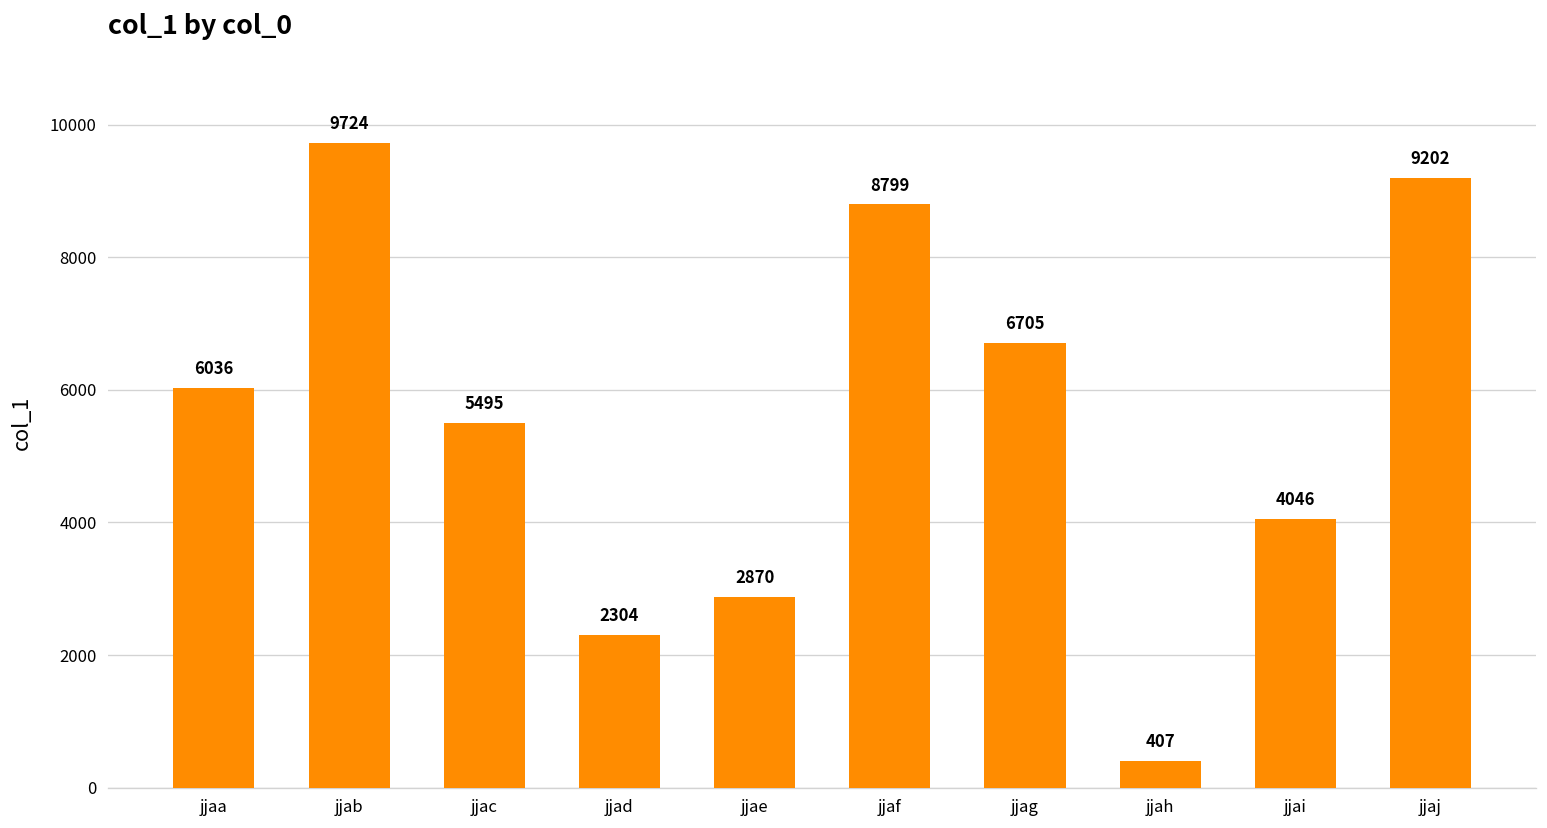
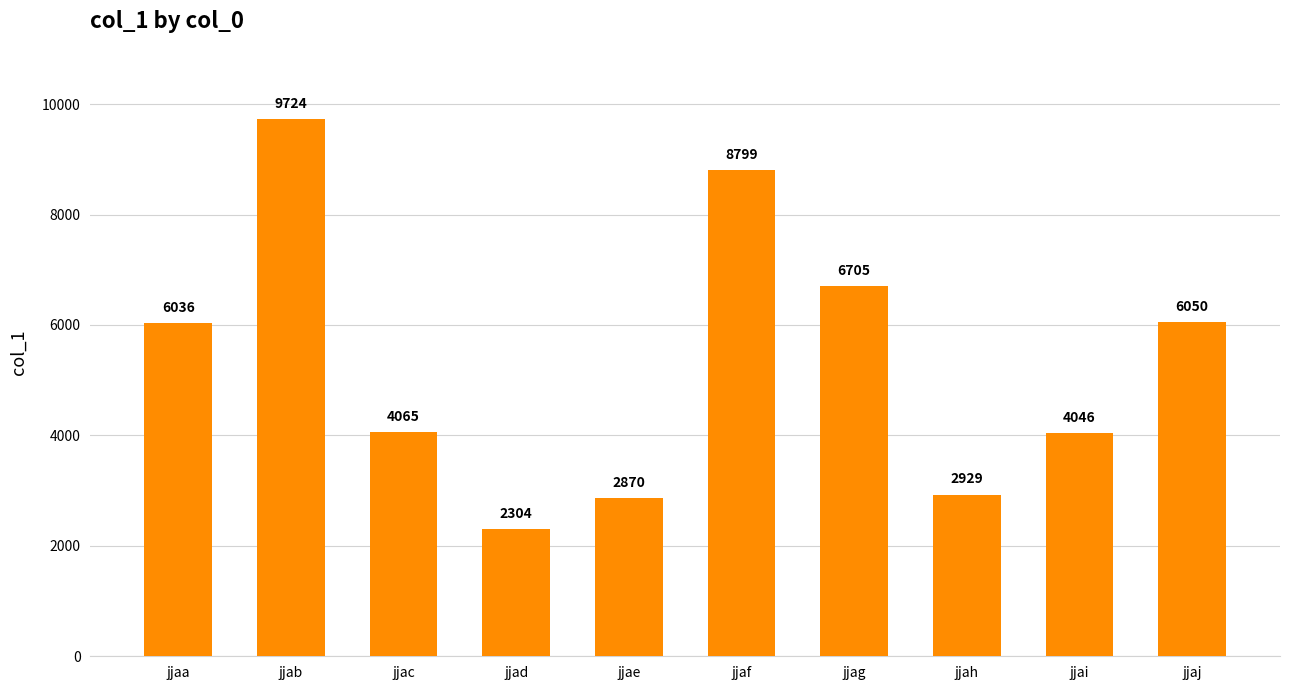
jjac: 5495 -> 4065
jjah: 407 -> 2929
jjaj: 9202 -> 6050
